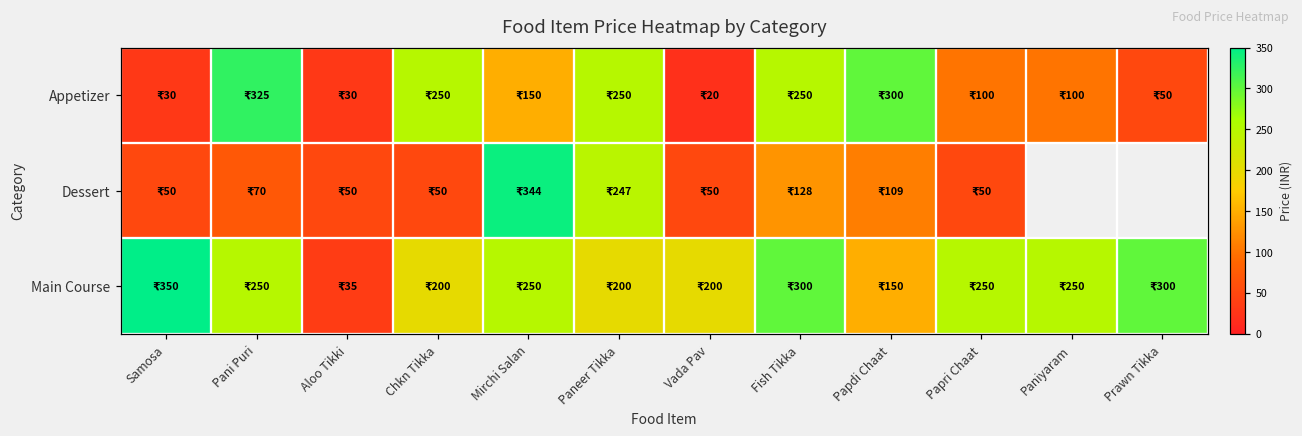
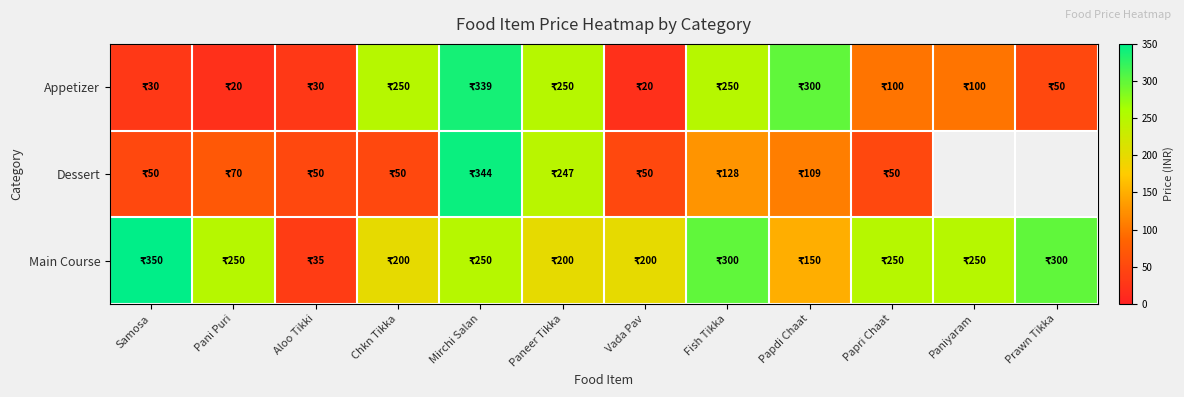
Appetizer, Pani Puri: 325 -> 20
Appetizer, Mirchi Salan: 150 -> 339
